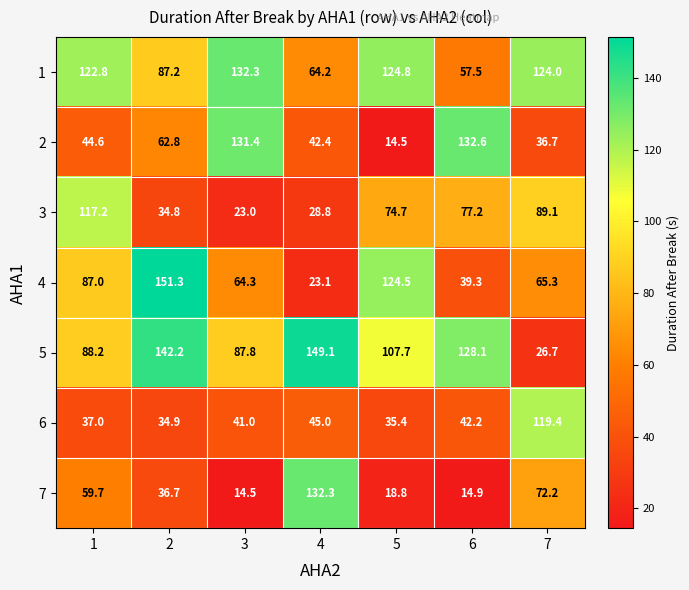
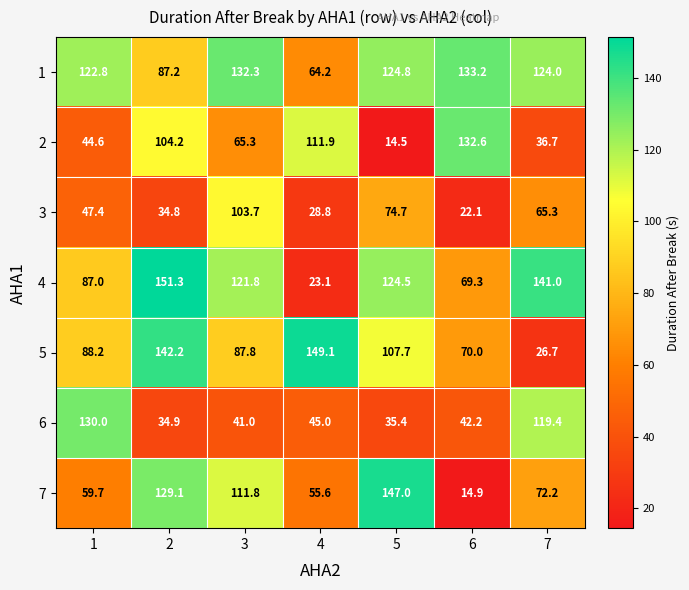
1, 6: 57.5 -> 133.2
2, 2: 62.8 -> 104.2
2, 3: 131.4 -> 65.3
2, 4: 42.4 -> 111.9
3, 1: 117.2 -> 47.4
3, 3: 23.0 -> 103.7
3, 6: 77.2 -> 22.1
3, 7: 89.1 -> 65.3
4, 3: 64.3 -> 121.8
4, 6: 39.3 -> 69.3
4, 7: 65.3 -> 141.0
5, 6: 128.1 -> 70.0
6, 1: 37.0 -> 130.0
7, 2: 36.7 -> 129.1
7, 3: 14.5 -> 111.8
7, 4: 132.3 -> 55.6
7, 5: 18.8 -> 147.0
